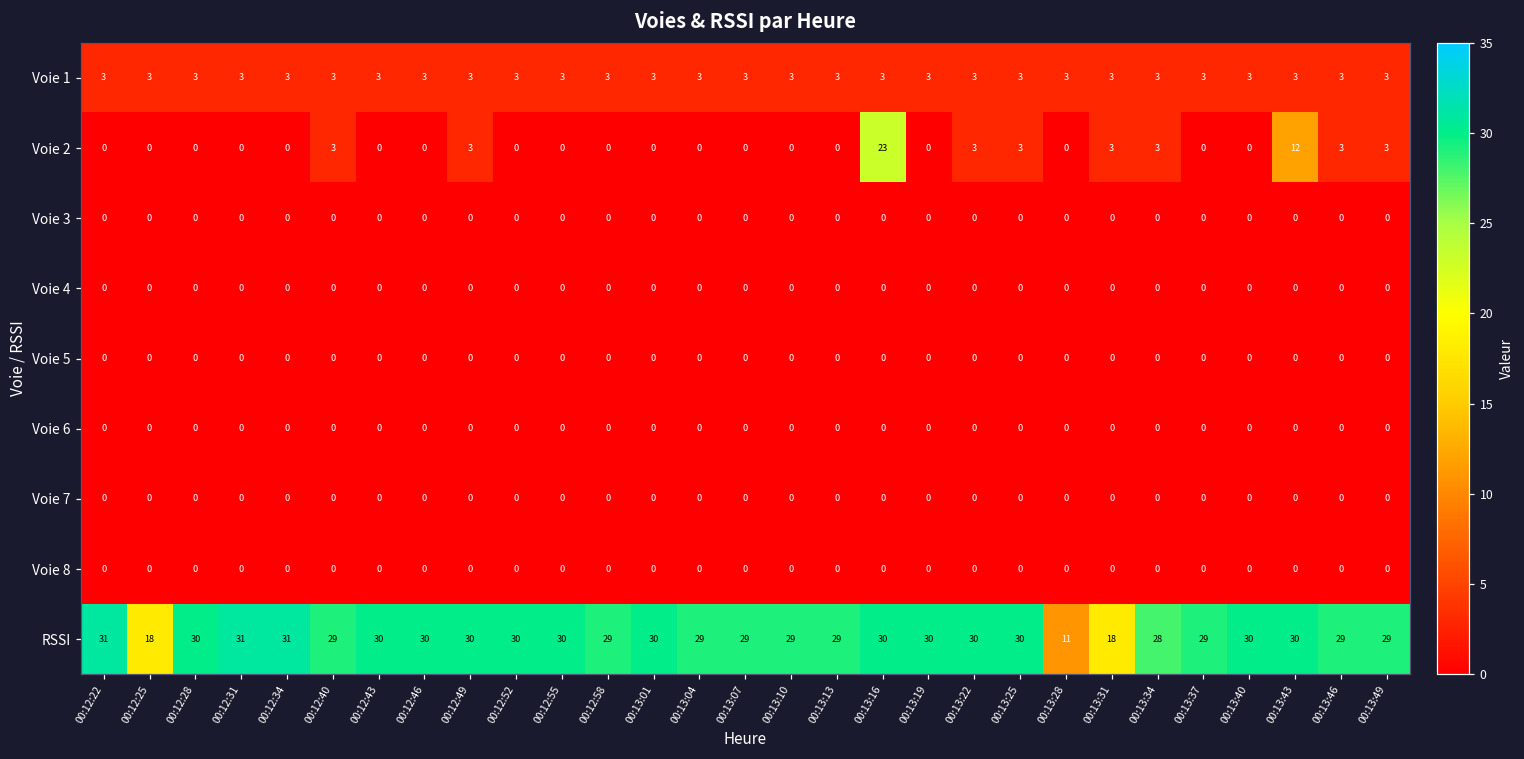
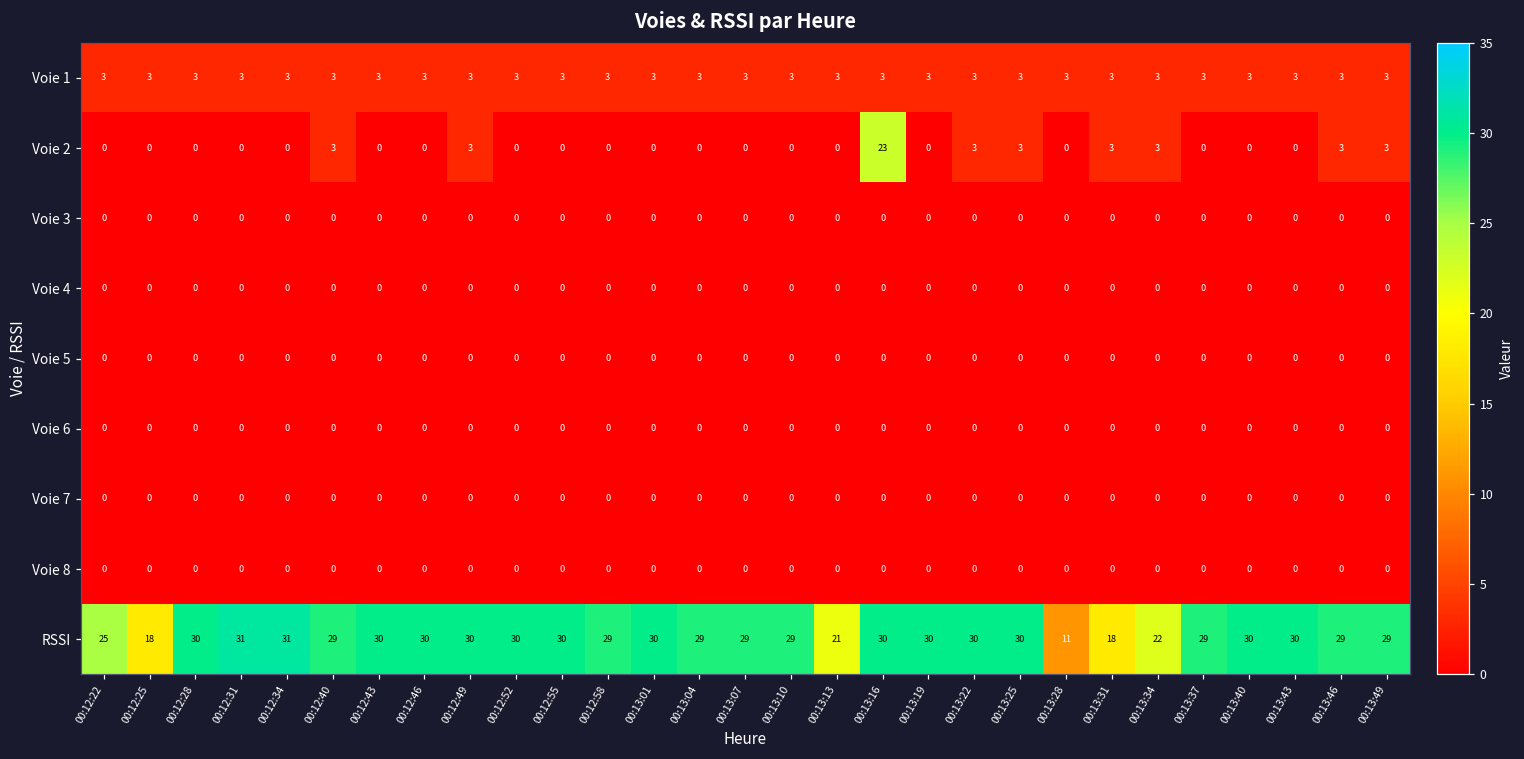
Voie 2, 00:13:43: 12 -> 0
RSSI, 00:12:22: 31 -> 25
RSSI, 00:13:13: 29 -> 21
RSSI, 00:13:34: 28 -> 22
